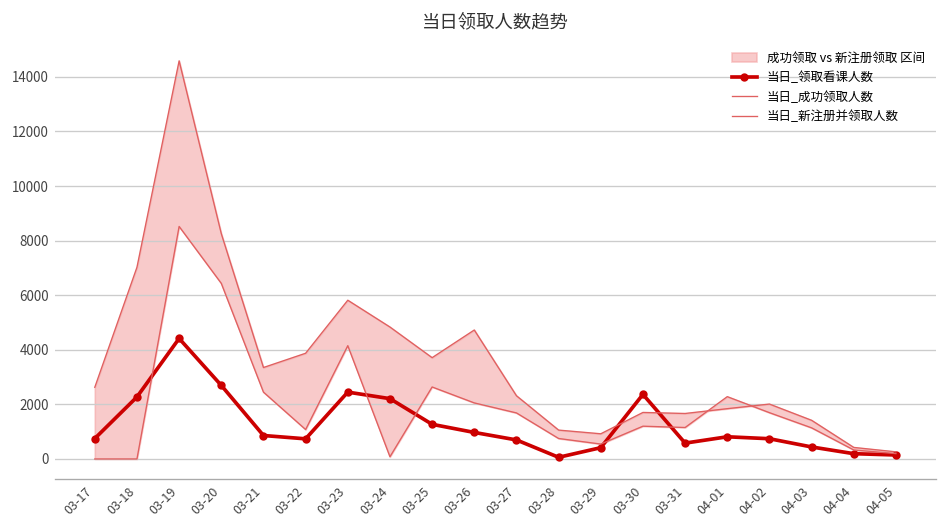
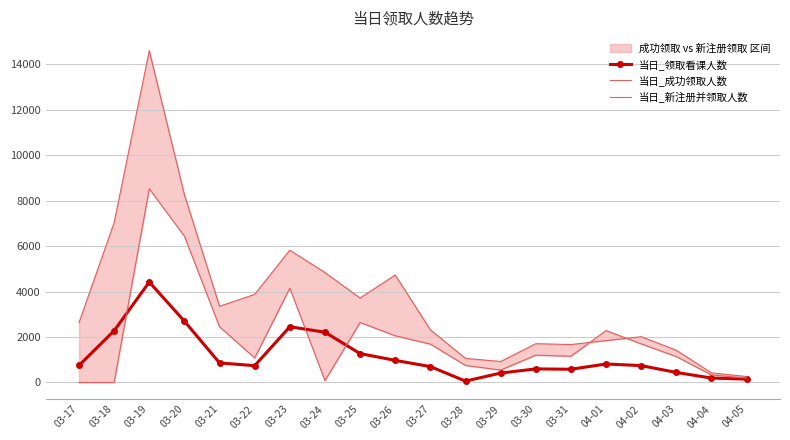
当日_领取看课人数, 03-30: 2400 -> 600
